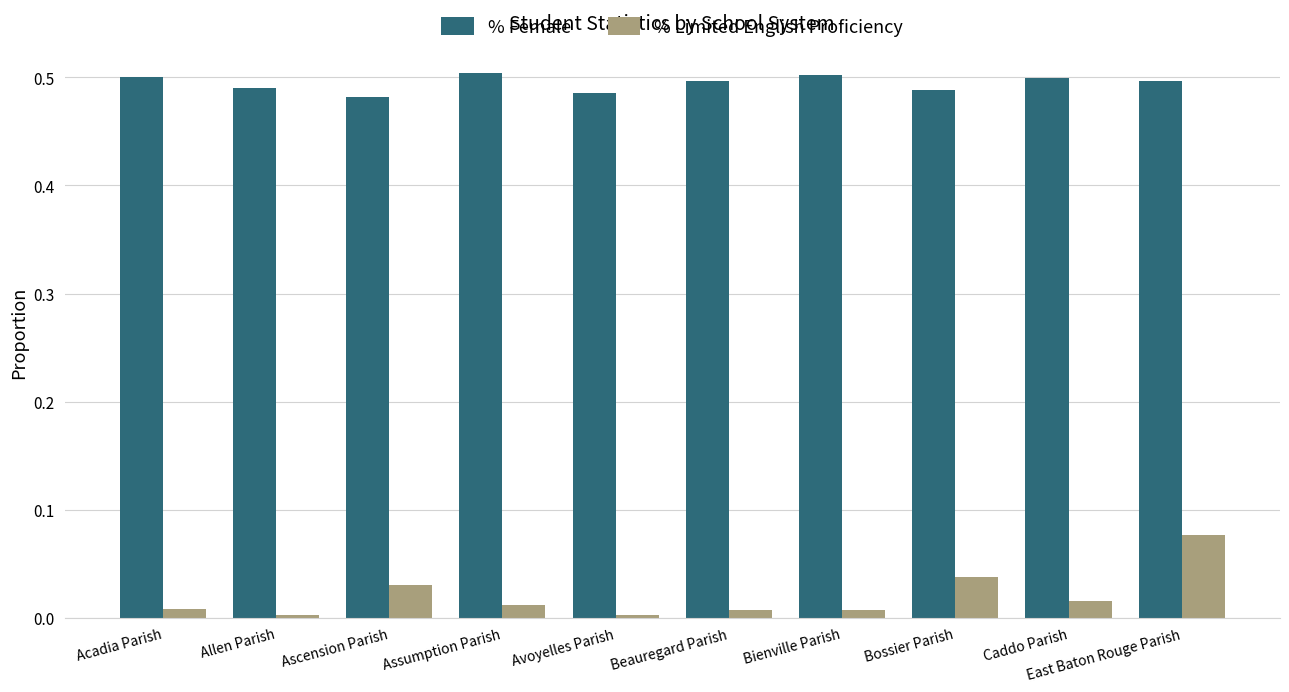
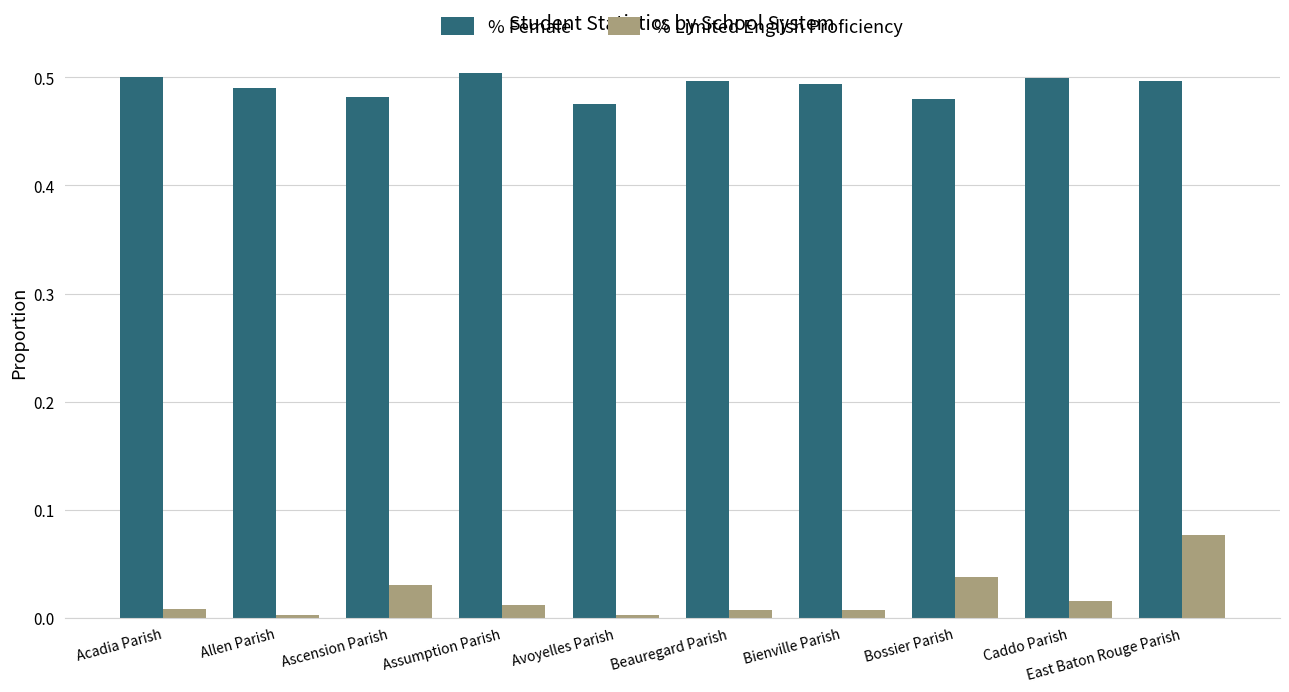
% Female, Avoyelles Parish: 0.485 -> 0.475
% Female, Bienville Parish: 0.502 -> 0.494
% Female, Bossier Parish: 0.489 -> 0.480
